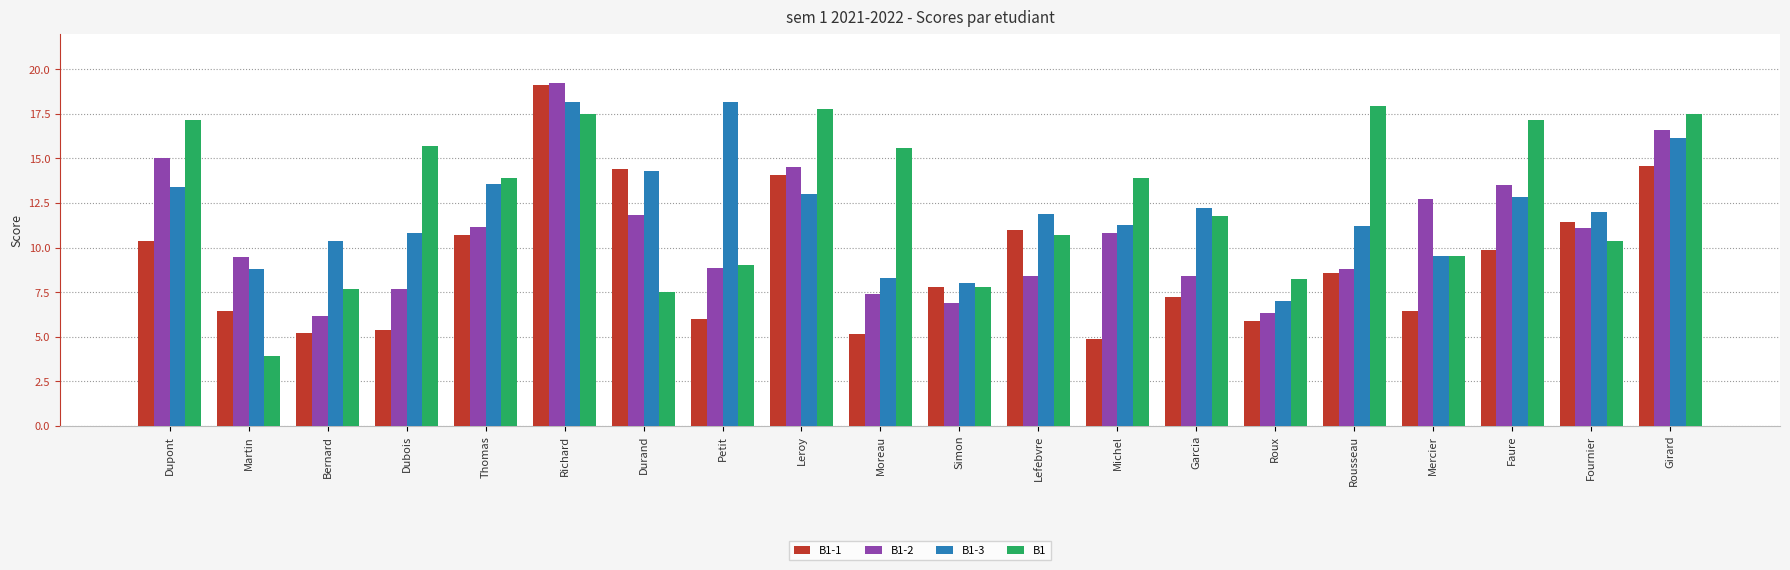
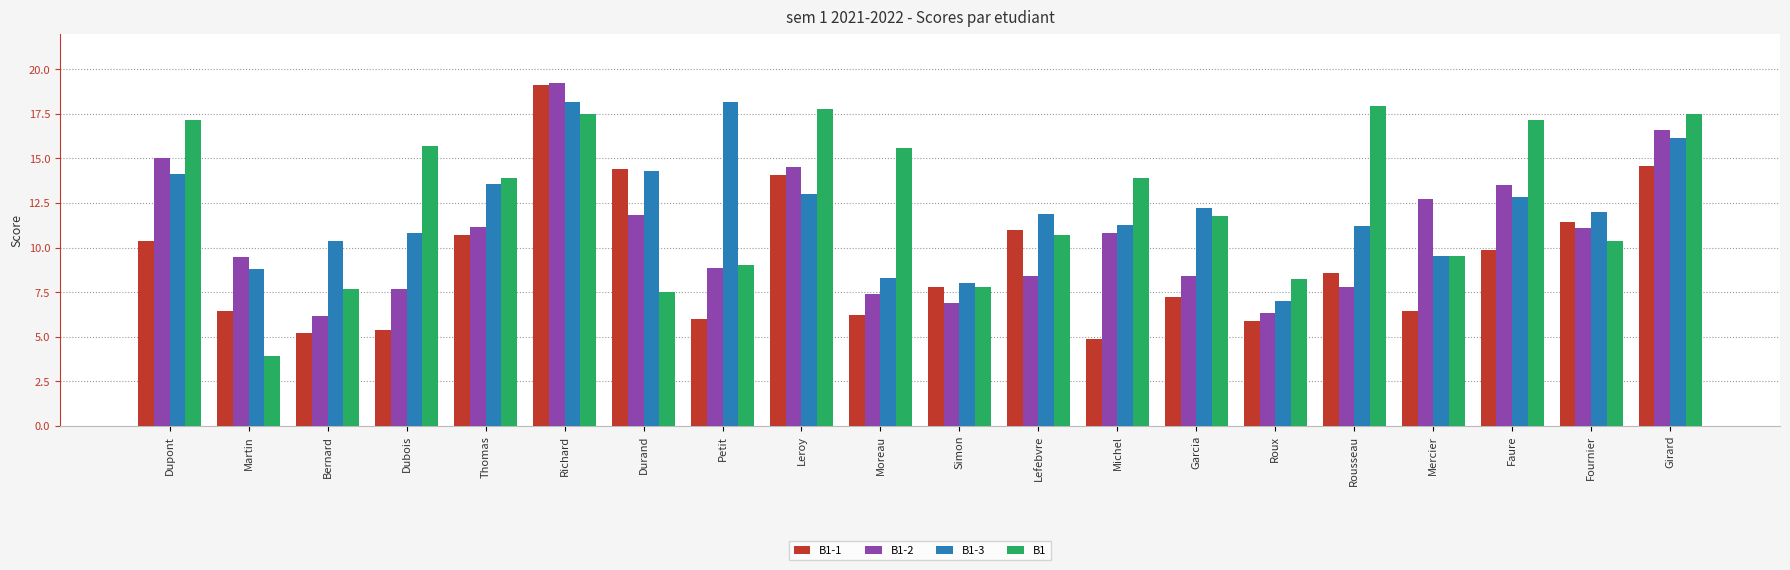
B1-3, Dupont: 13.4 -> 14.1
B1-1, Moreau: 5.1 -> 6.2
B1-2, Rousseau: 8.8 -> 7.8
